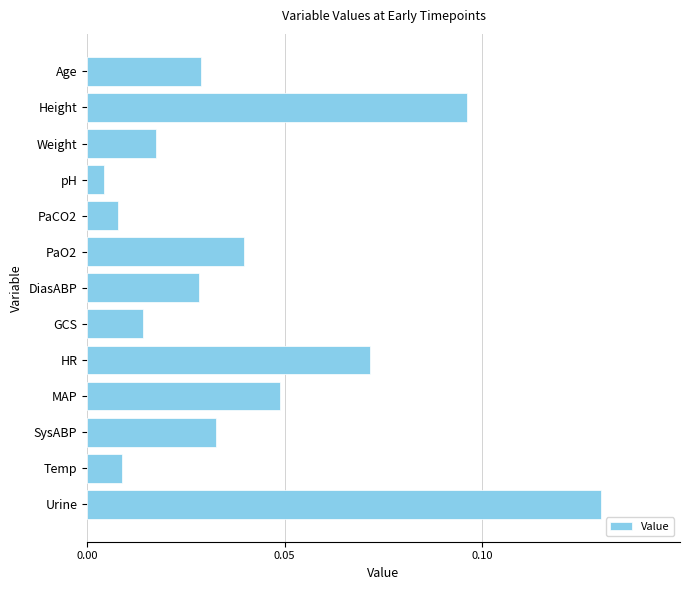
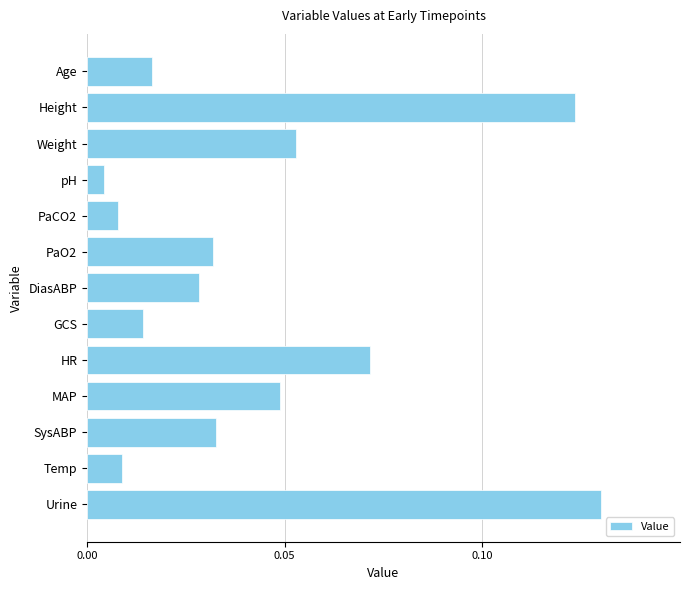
Age: 0.029 -> 0.016
Height: 0.096 -> 0.124
Weight: 0.017 -> 0.053
PaO2: 0.040 -> 0.032
